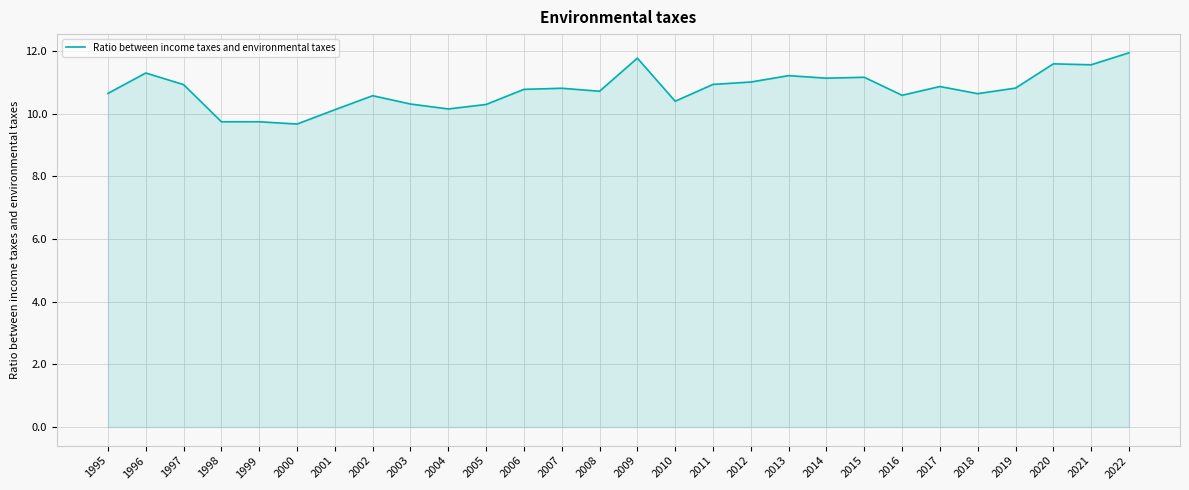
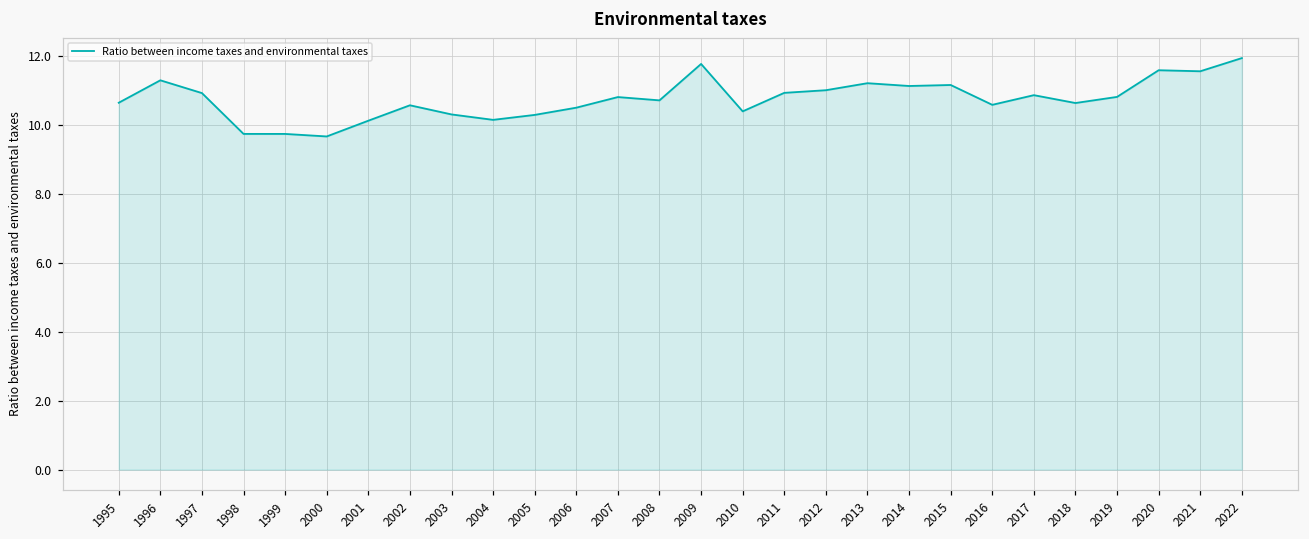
2006: 10.8 -> 10.5
